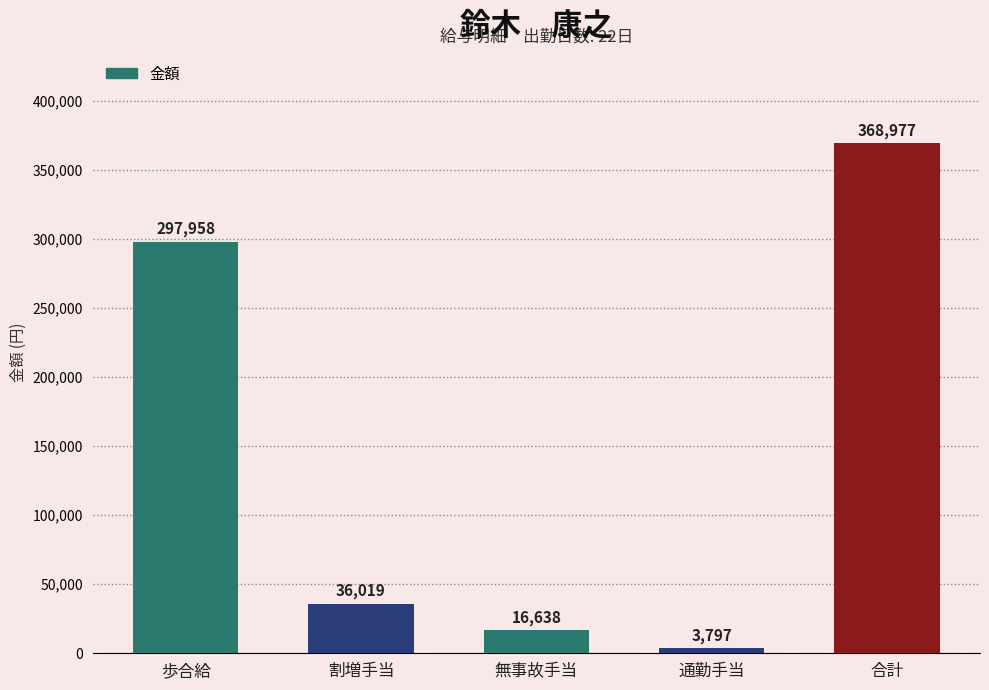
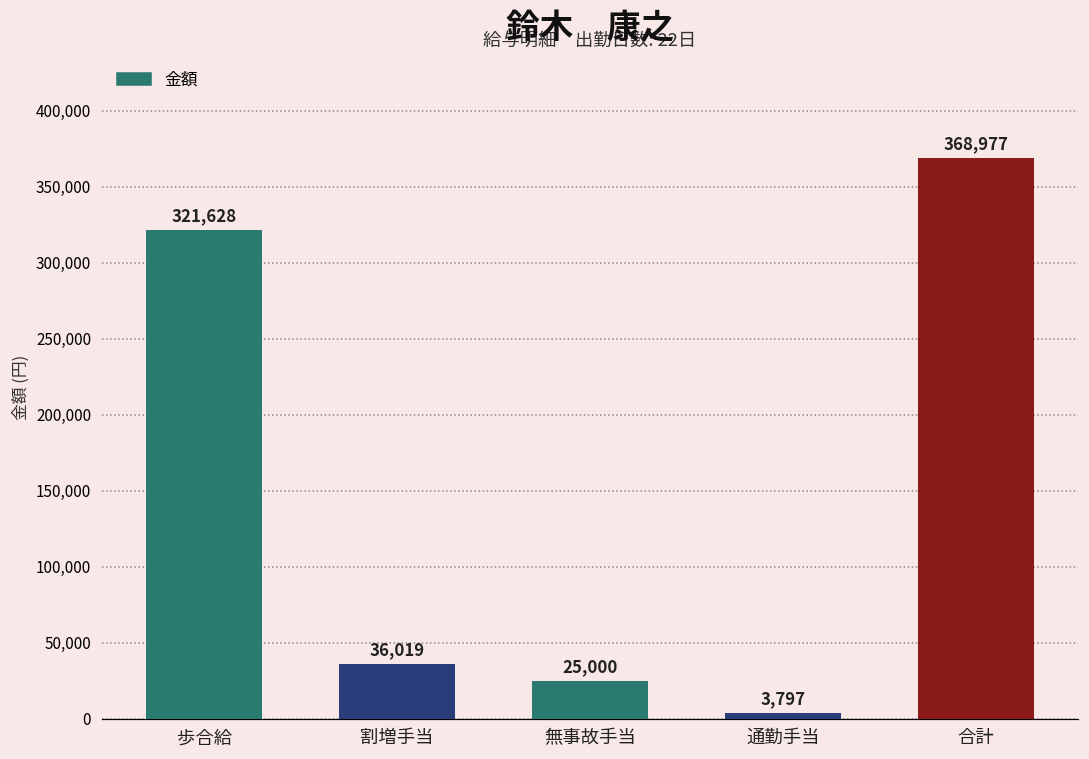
歩合給: 297,958 -> 321,628
無事故手当: 16,638 -> 25,000
